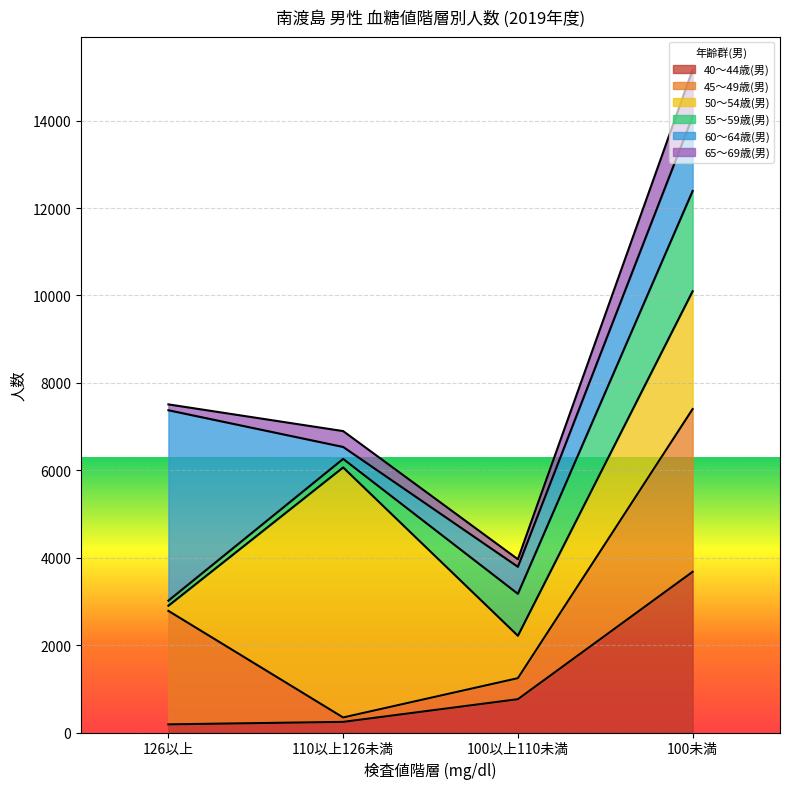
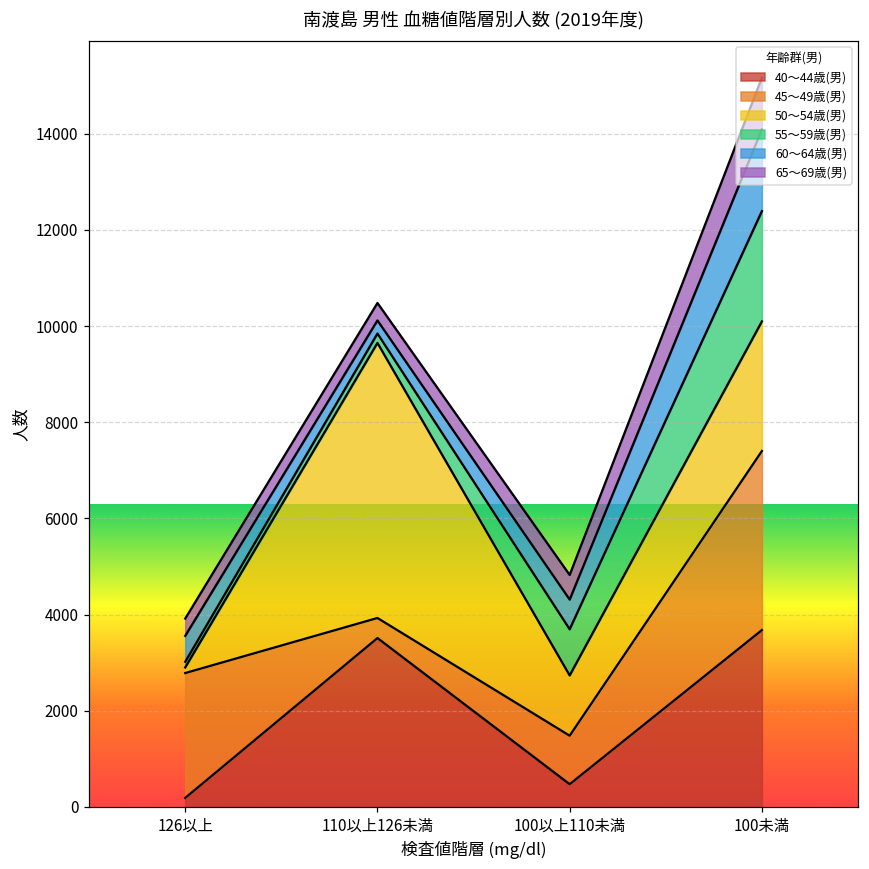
60～64歳(男), 126以上: 4400 -> 500
65～69歳(男), 126以上: 100 -> 400
40～44歳(男), 110以上126未満: 200 -> 3500
45～49歳(男), 110以上126未満: 100 -> 400
40～44歳(男), 100以上110未満: 800 -> 500
45～49歳(男), 100以上110未満: 500 -> 1000
50～54歳(男), 100以上110未満: 1000 -> 1300
65～69歳(男), 100以上110未満: 200 -> 500
